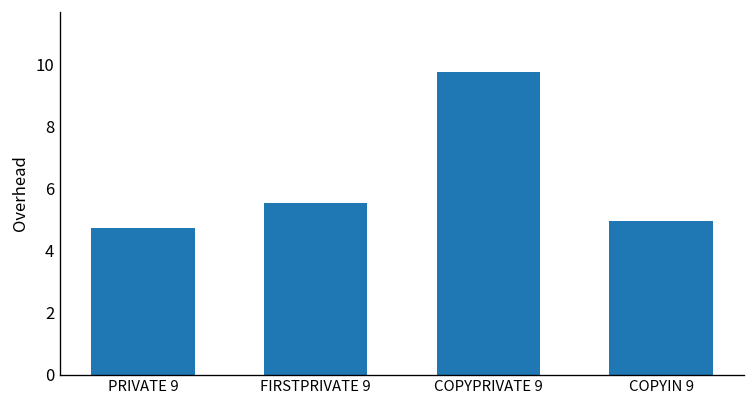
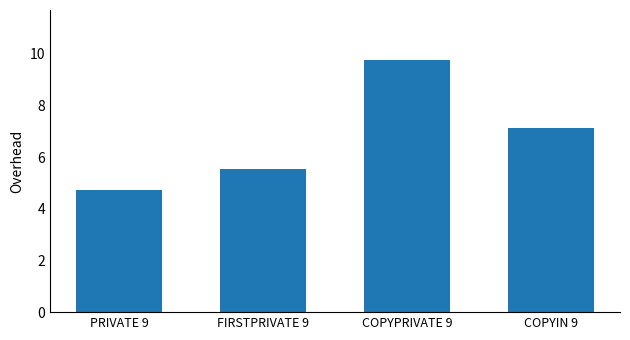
COPYIN 9: 5.0 -> 7.1
